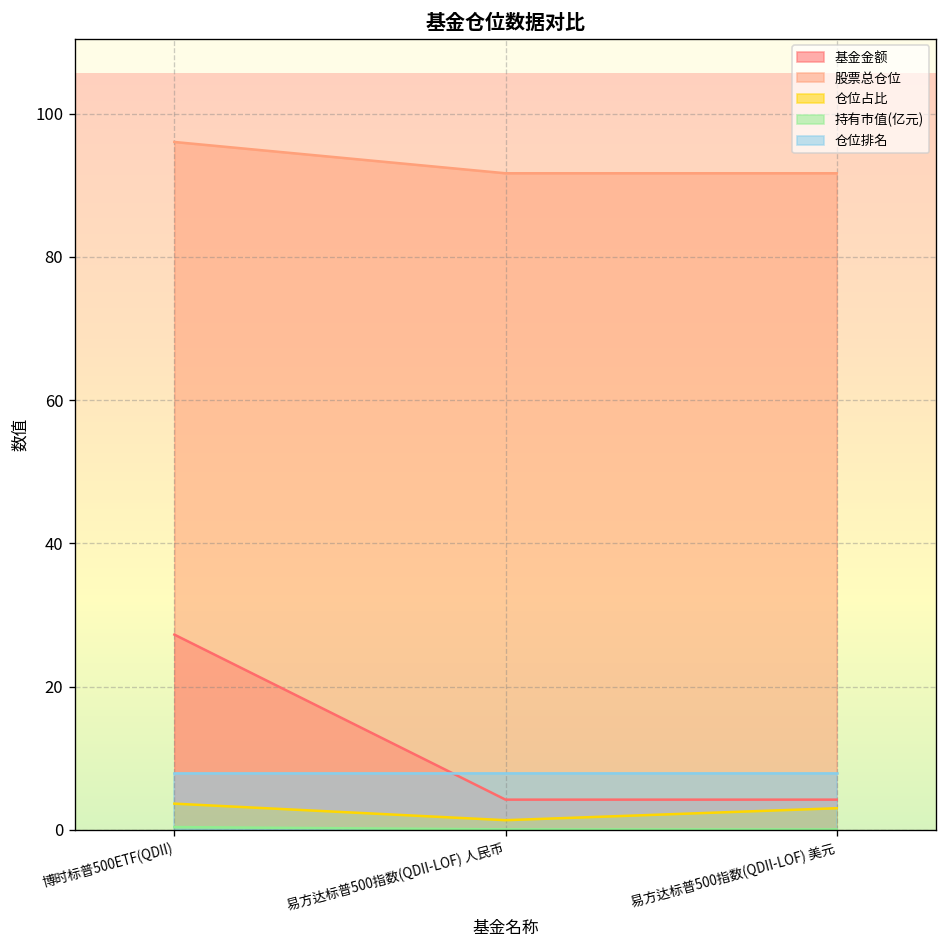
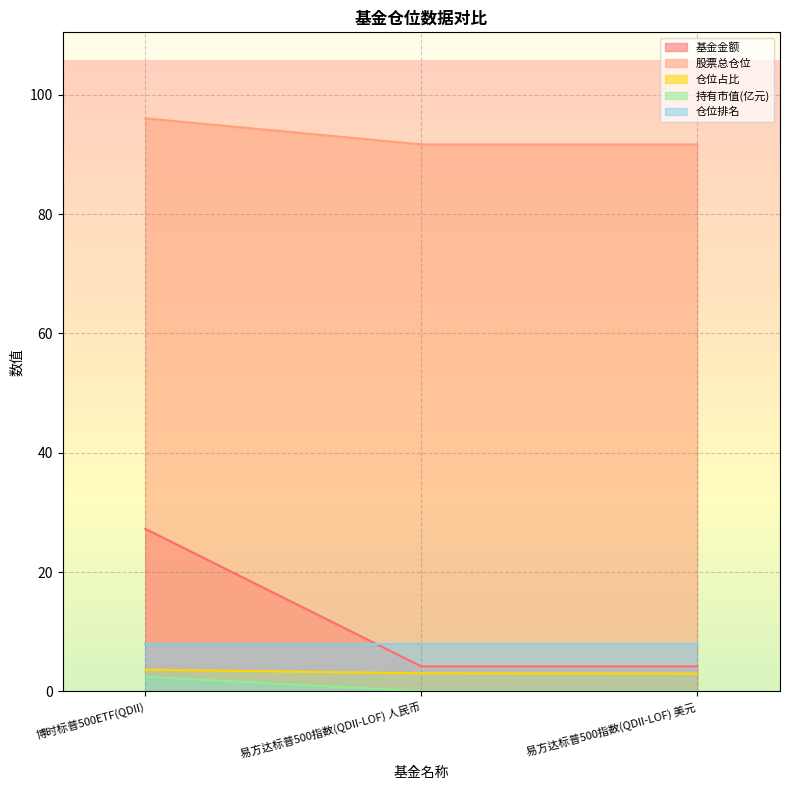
持有市值(亿元), 博时标普500ETF(QDII): 0 -> 2
仓位占比, 易方达标普500指数(QDII-LOF) 人民币: 1 -> 3
